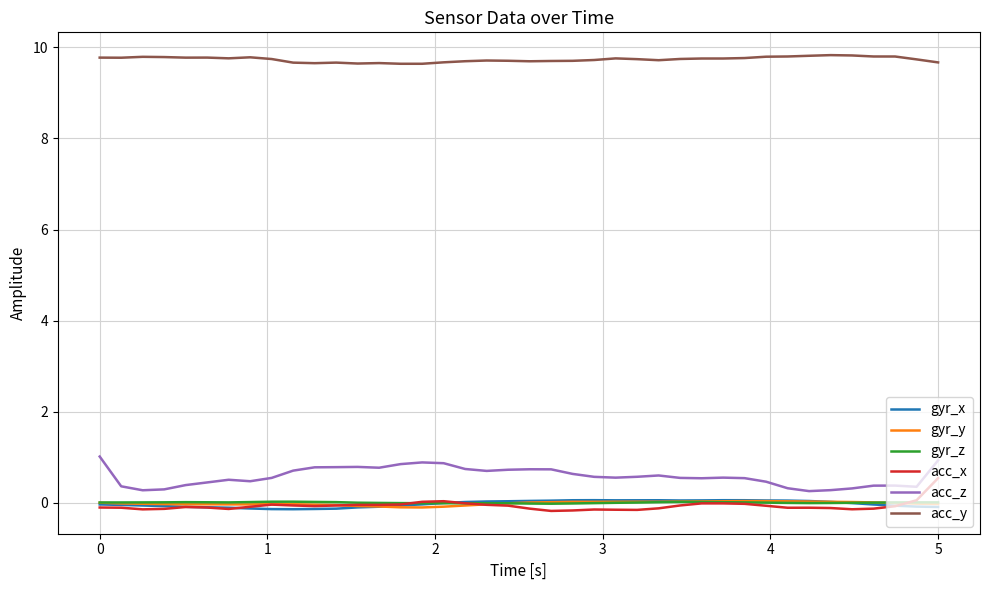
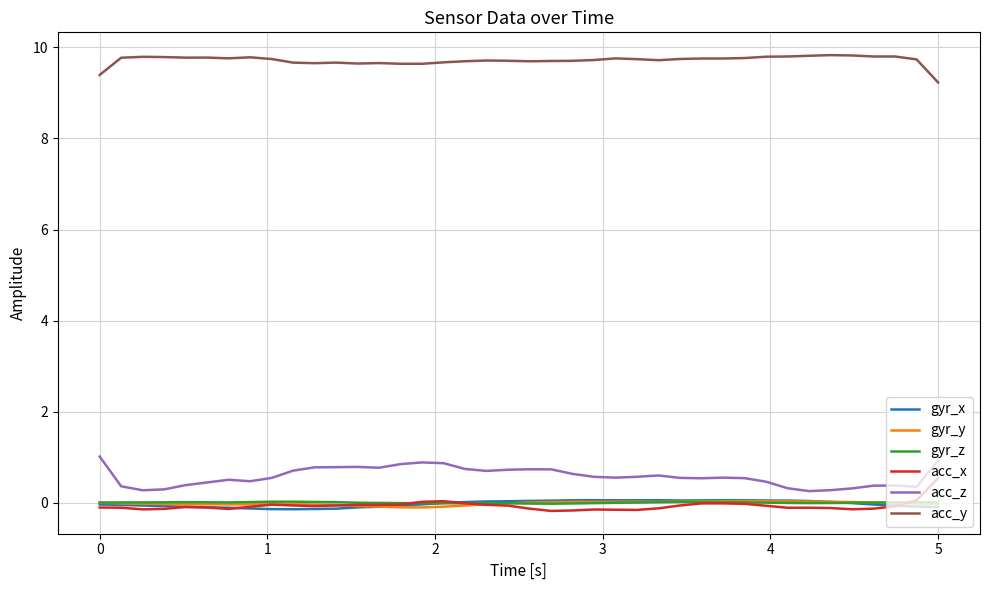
acc_y, 0: 9.8 -> 9.4
acc_y, 5: 9.7 -> 9.2
